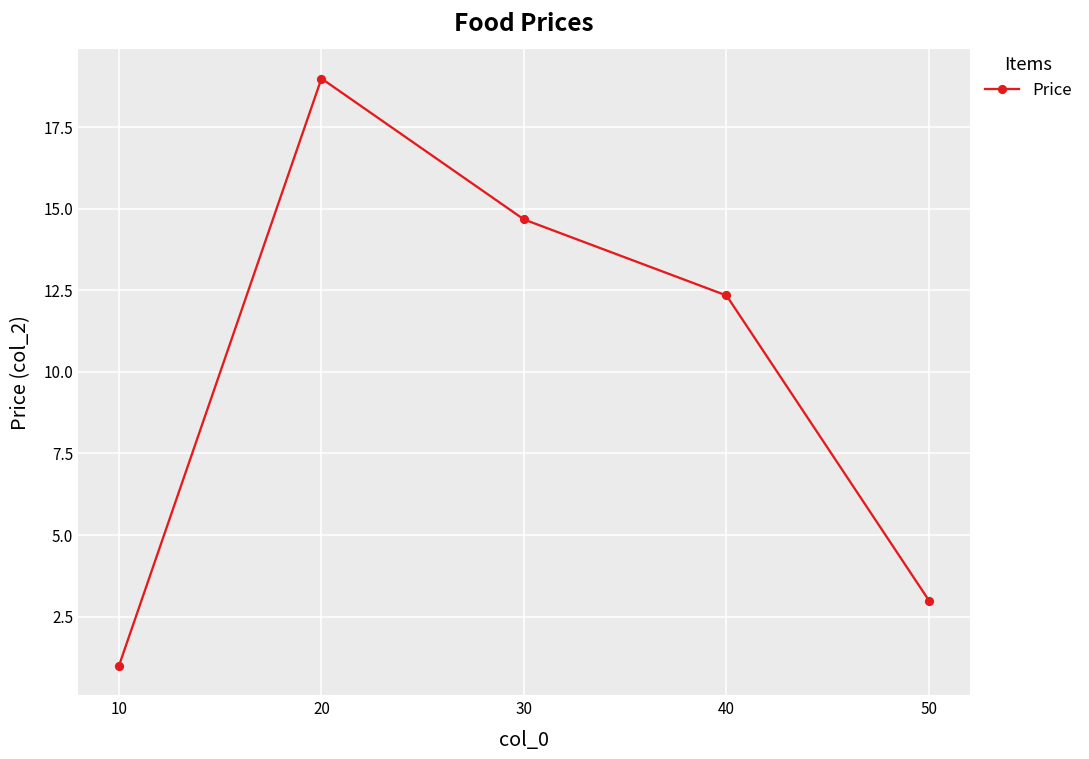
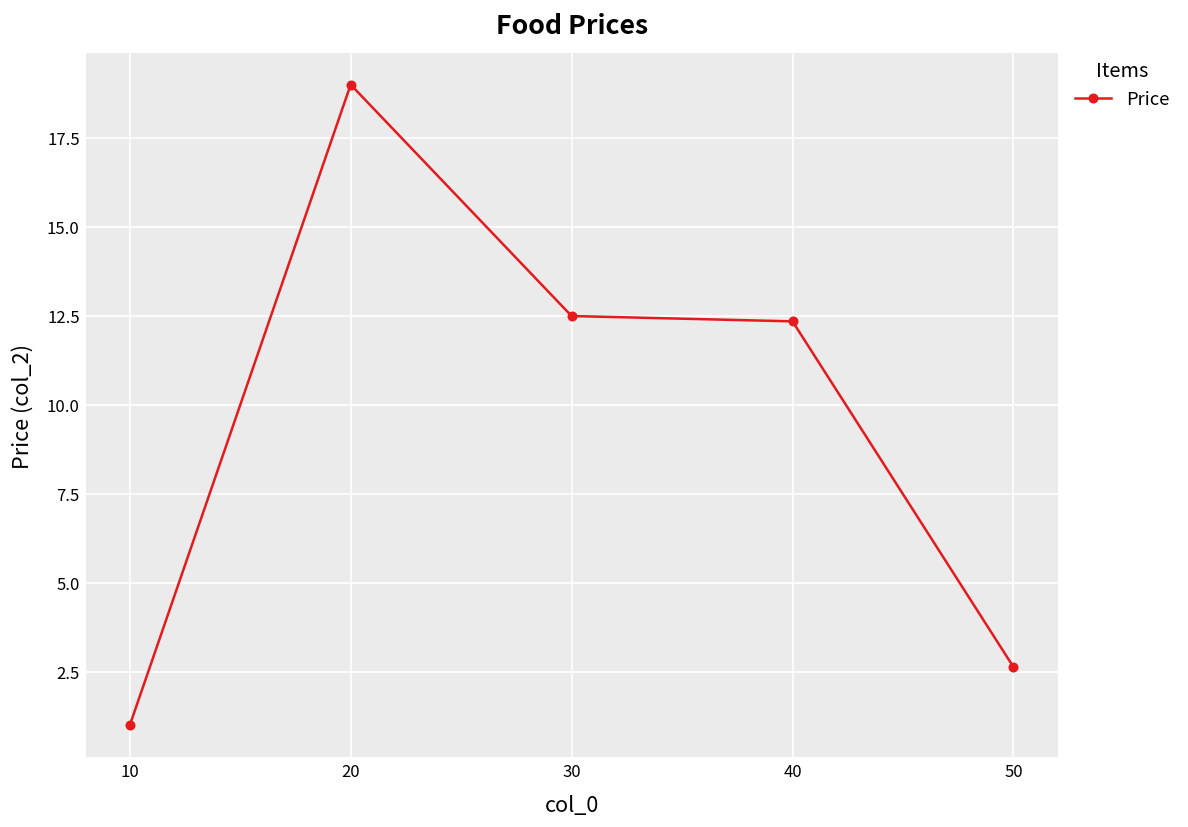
30: 14.7 -> 12.5
50: 3.0 -> 2.6
